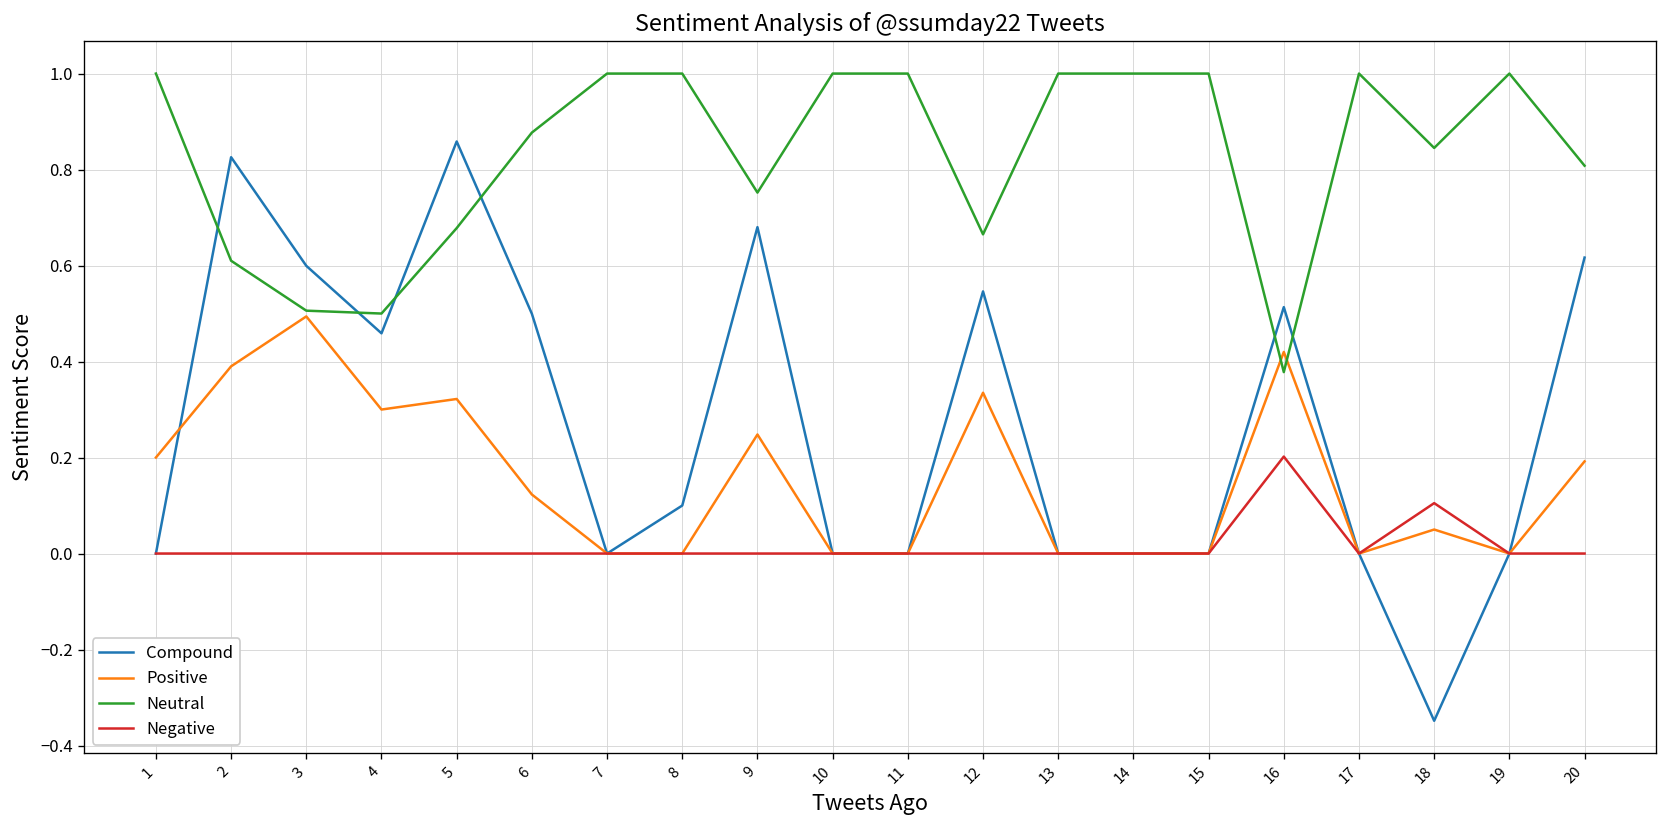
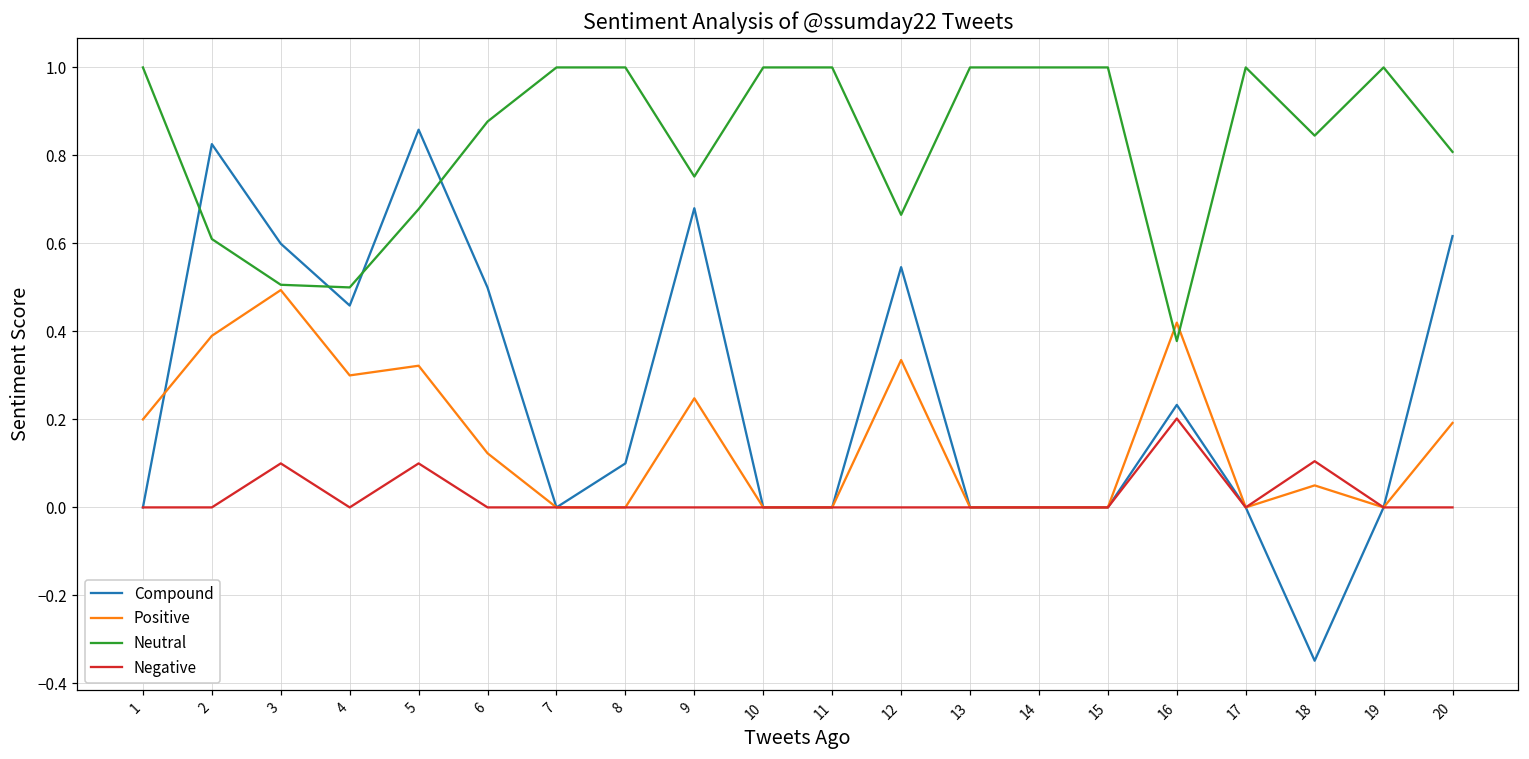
Negative, 3: 0.0 -> 0.1
Negative, 5: 0.0 -> 0.1
Compound, 16: 0.51 -> 0.23
